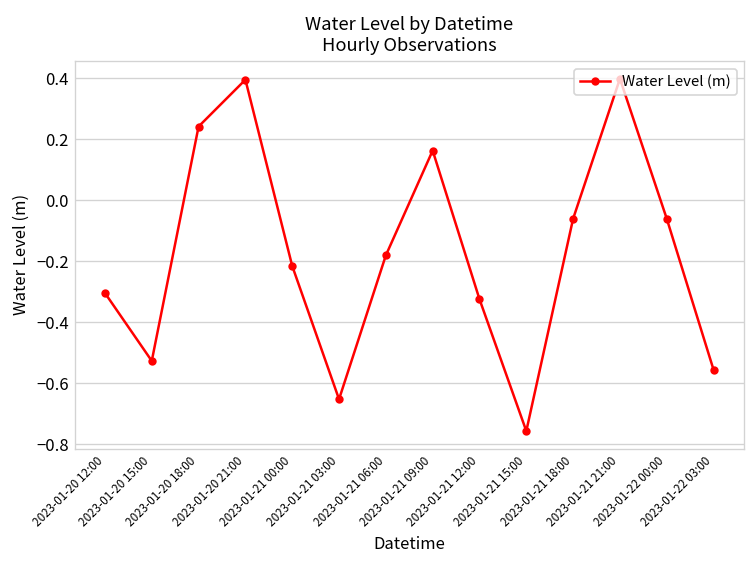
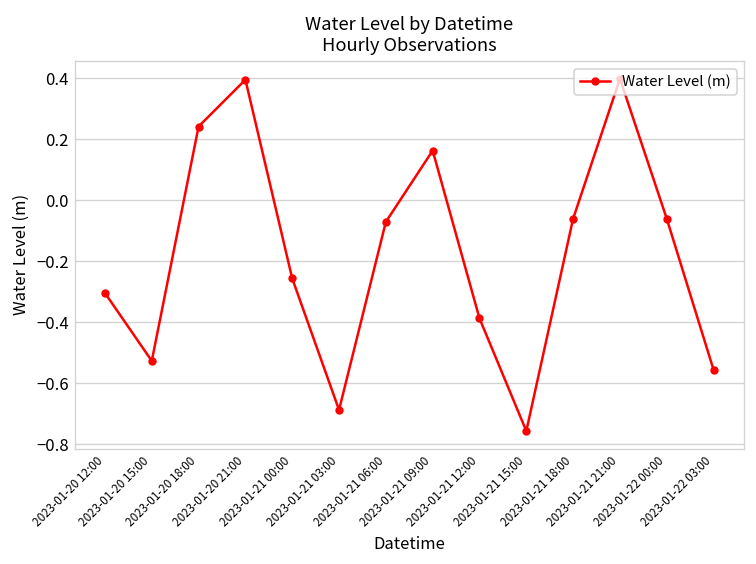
2023-01-21 00:00: -0.22 -> -0.26
2023-01-21 03:00: -0.65 -> -0.69
2023-01-21 06:00: -0.18 -> -0.07
2023-01-21 12:00: -0.32 -> -0.39
